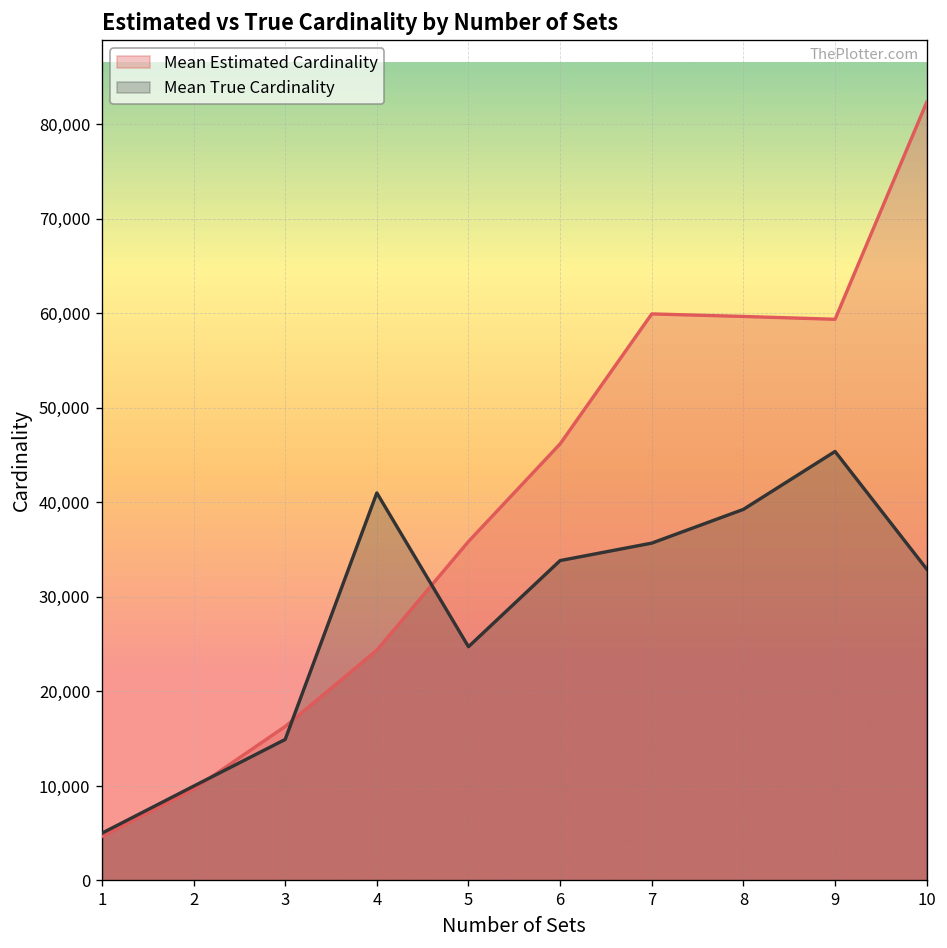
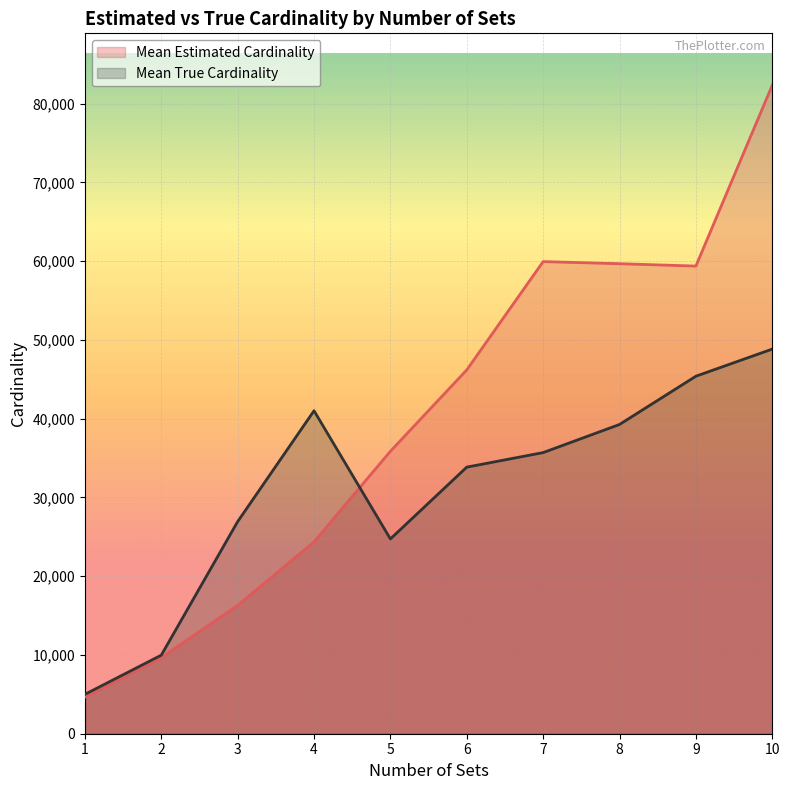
Mean True Cardinality, 3: 15,000 -> 27,000
Mean True Cardinality, 10: 33,000 -> 49,000
